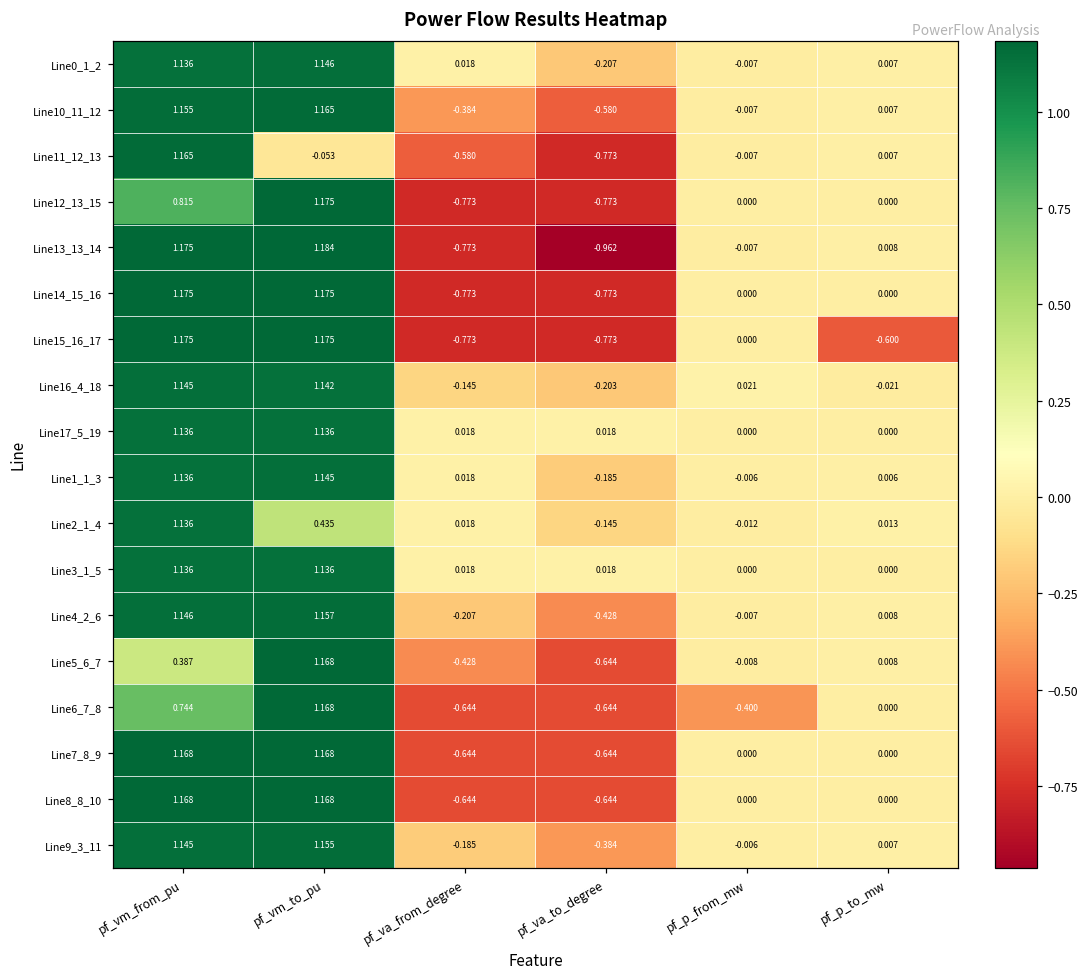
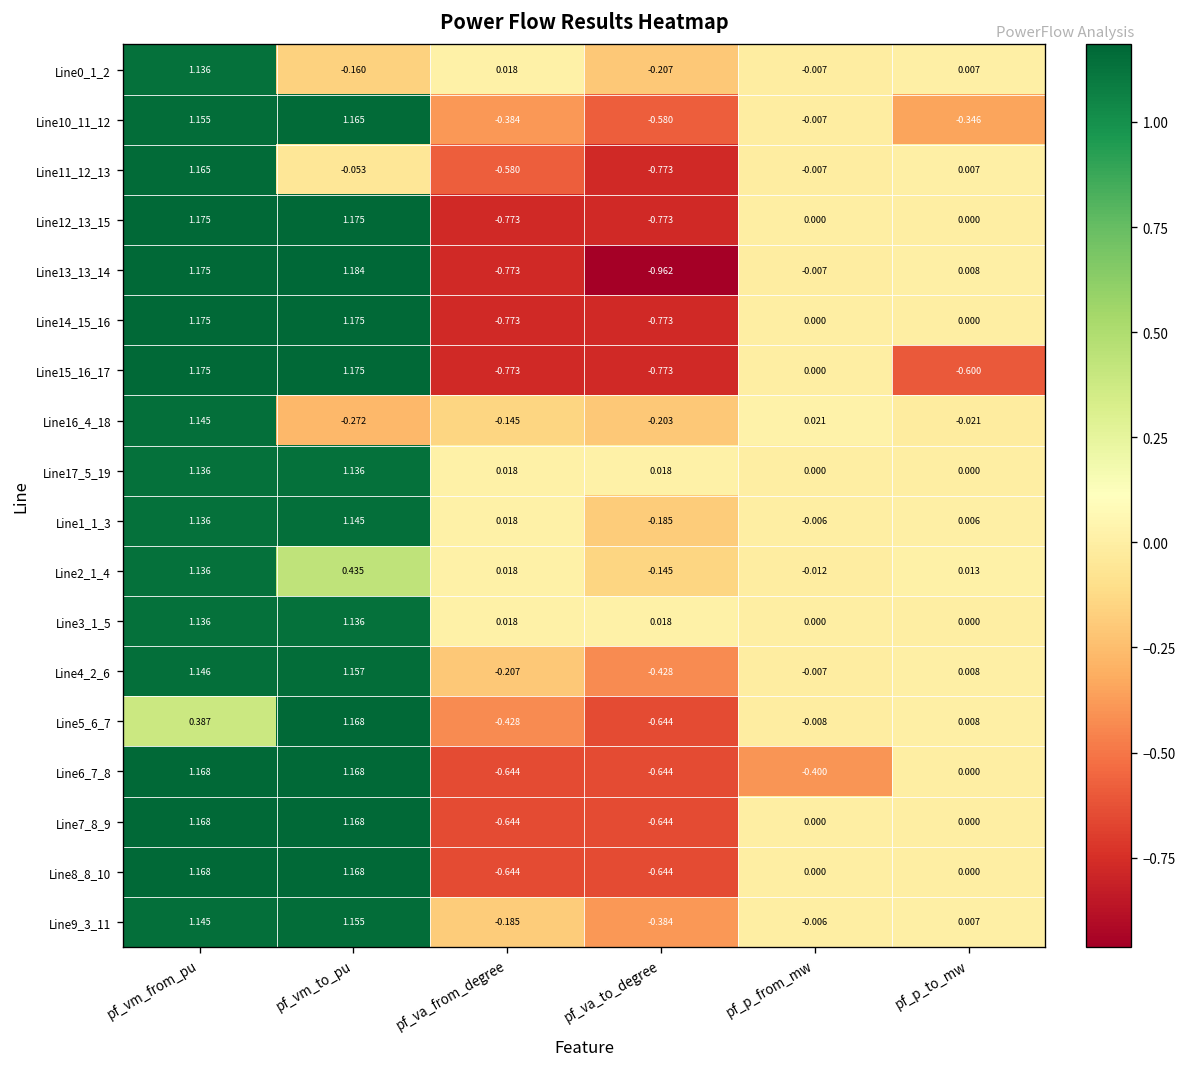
Line0_1_2, pf_vm_to_pu: 1.146 -> -0.160
Line10_11_12, pf_p_to_mw: 0.007 -> -0.346
Line12_13_15, pf_vm_from_pu: 0.815 -> 1.175
Line16_4_18, pf_vm_to_pu: 1.142 -> -0.272
Line6_7_8, pf_vm_from_pu: 0.744 -> 1.168
